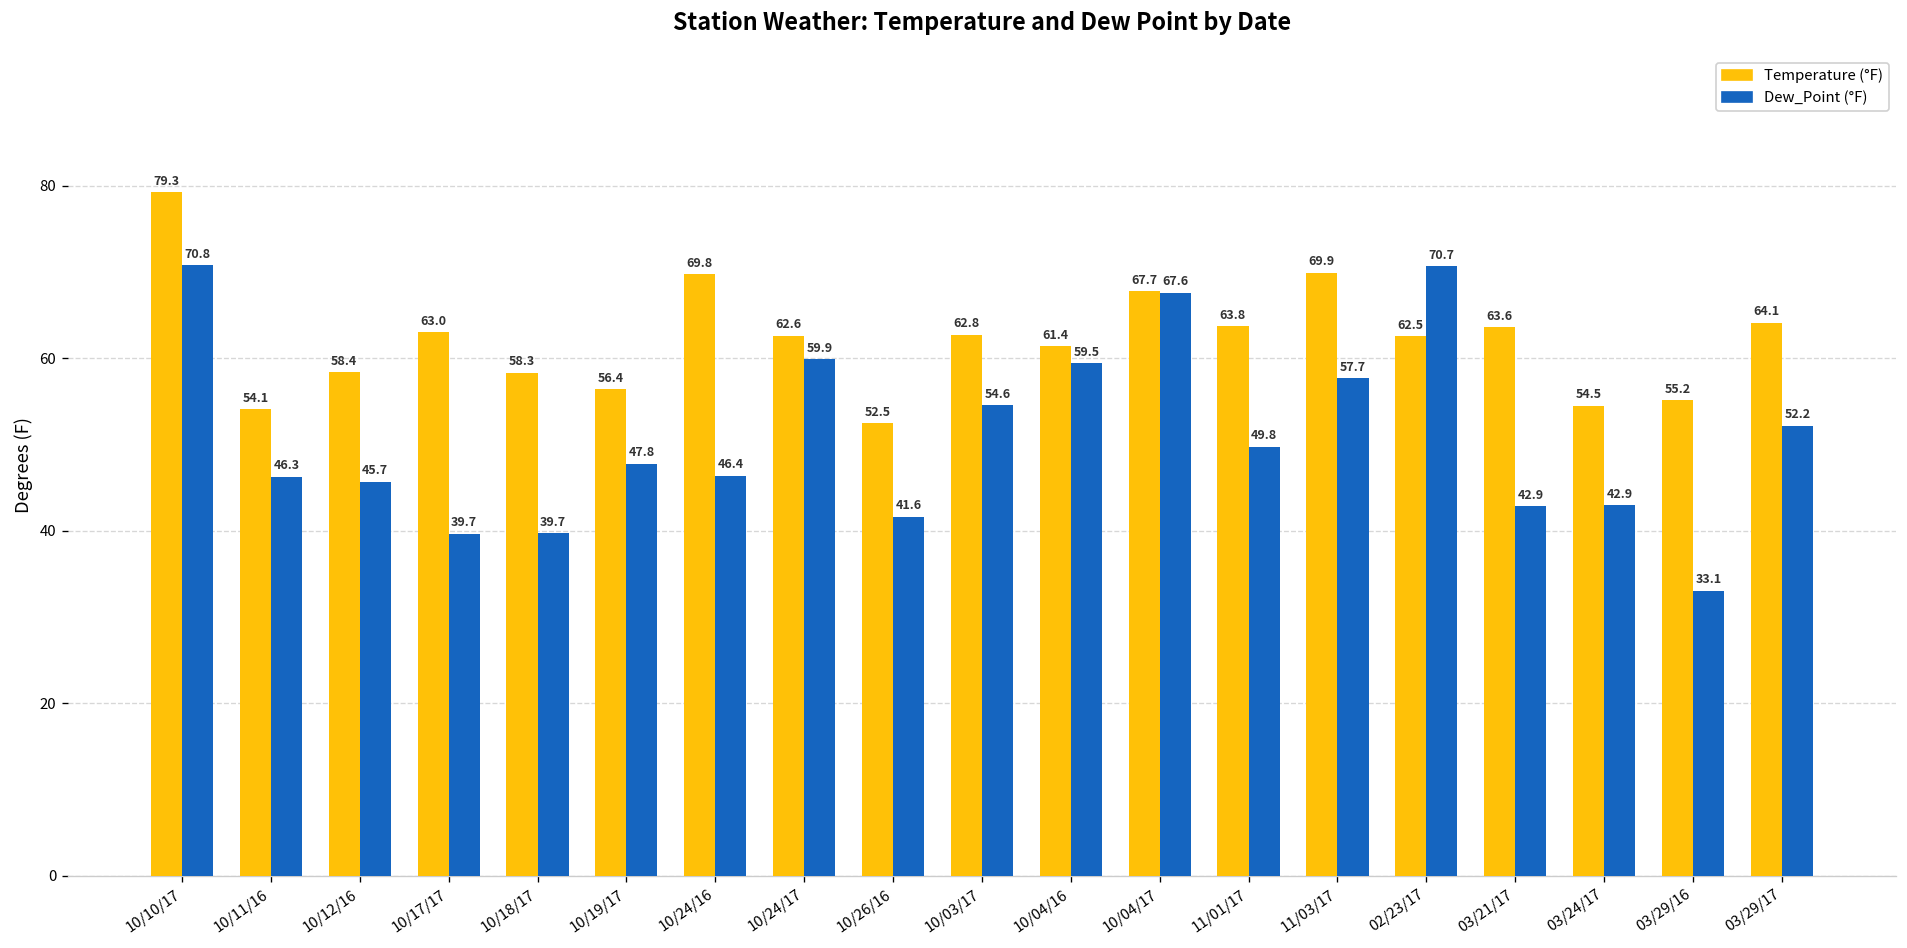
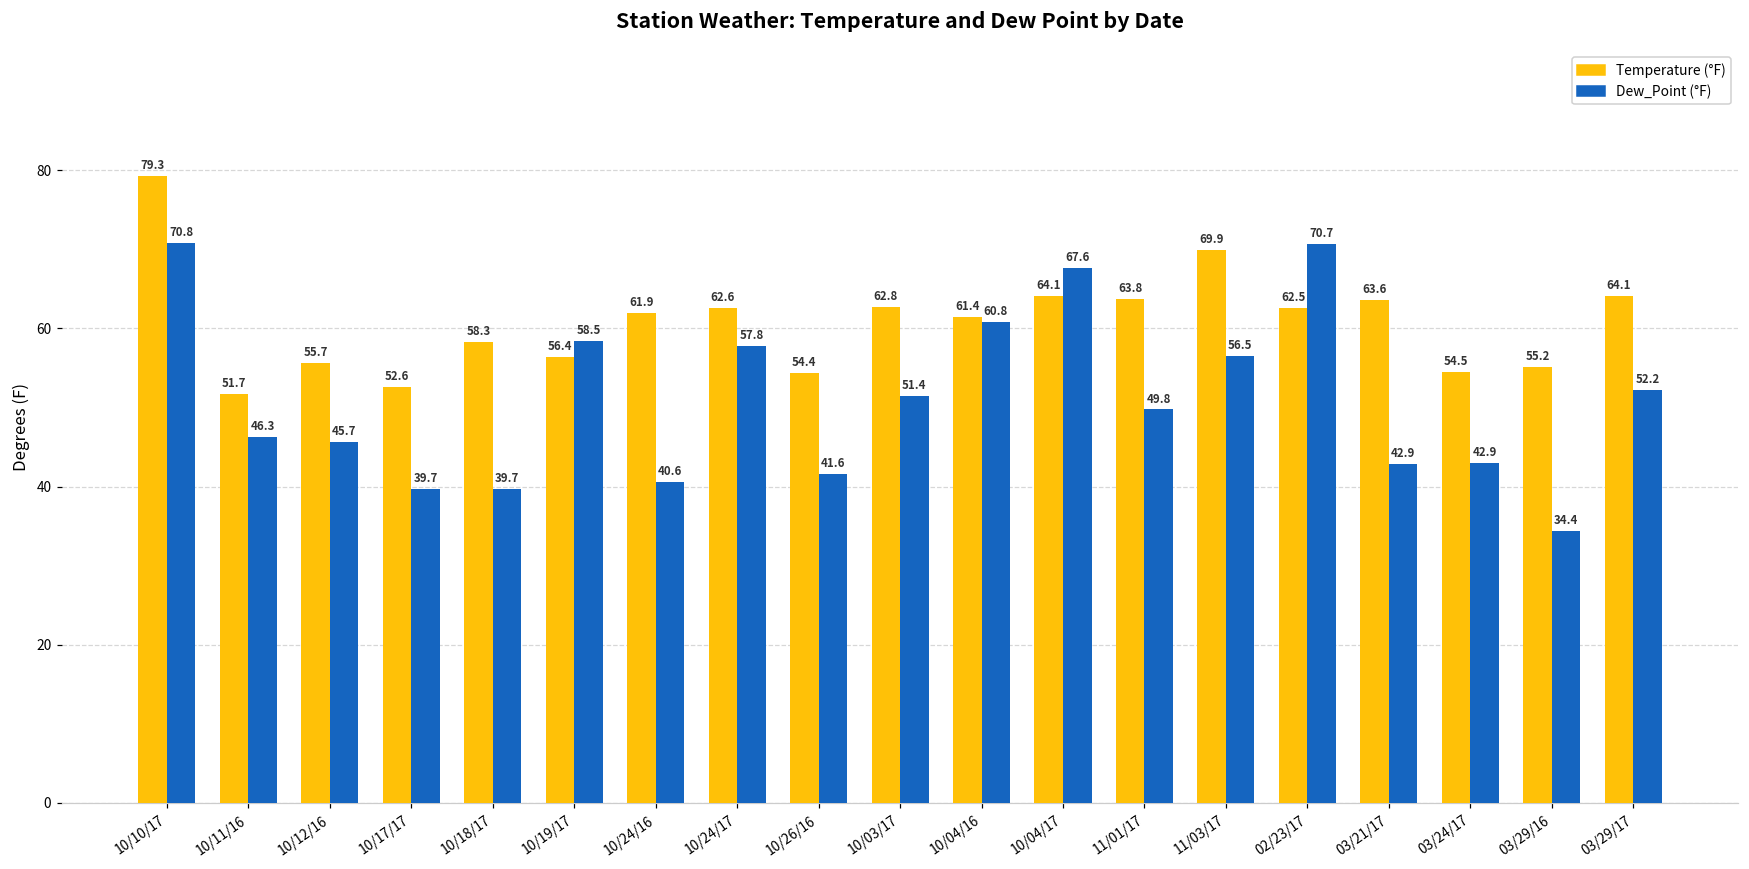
Temperature (°F), 10/11/16: 54.1 -> 51.7
Temperature (°F), 10/12/16: 58.4 -> 55.7
Temperature (°F), 10/17/17: 63.0 -> 52.6
Dew_Point (°F), 10/19/17: 47.8 -> 58.5
Temperature (°F), 10/24/16: 69.8 -> 61.9
Dew_Point (°F), 10/24/16: 46.4 -> 40.6
Dew_Point (°F), 10/24/17: 59.9 -> 57.8
Temperature (°F), 10/26/16: 52.5 -> 54.4
Dew_Point (°F), 10/03/17: 54.6 -> 51.4
Dew_Point (°F), 10/04/16: 59.5 -> 60.8
Temperature (°F), 10/04/17: 67.7 -> 64.1
Dew_Point (°F), 11/03/17: 57.7 -> 56.5
Dew_Point (°F), 03/29/16: 33.1 -> 34.4
